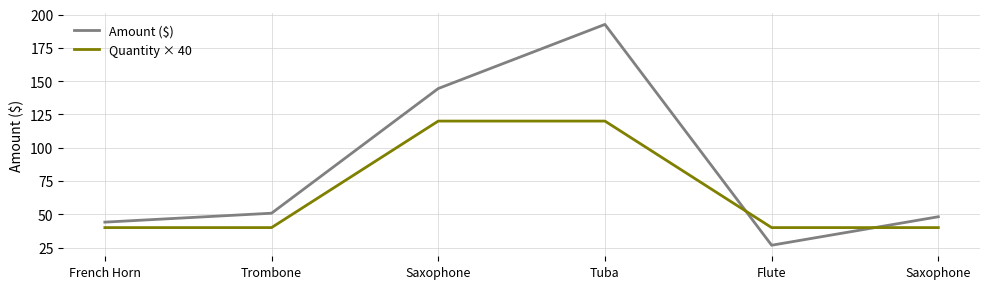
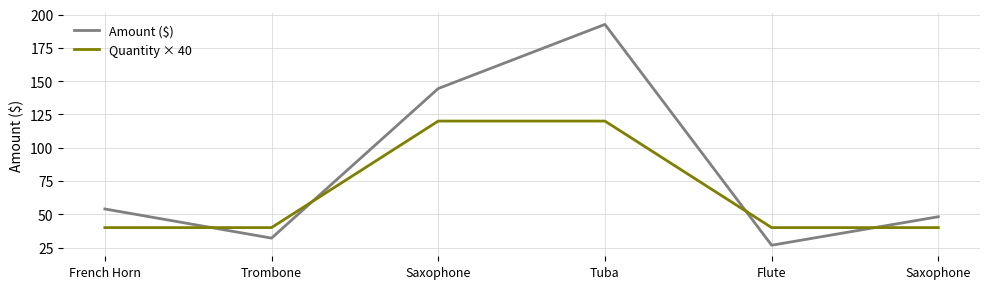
Amount ($), French Horn: 44 -> 54
Amount ($), Trombone: 51 -> 32
